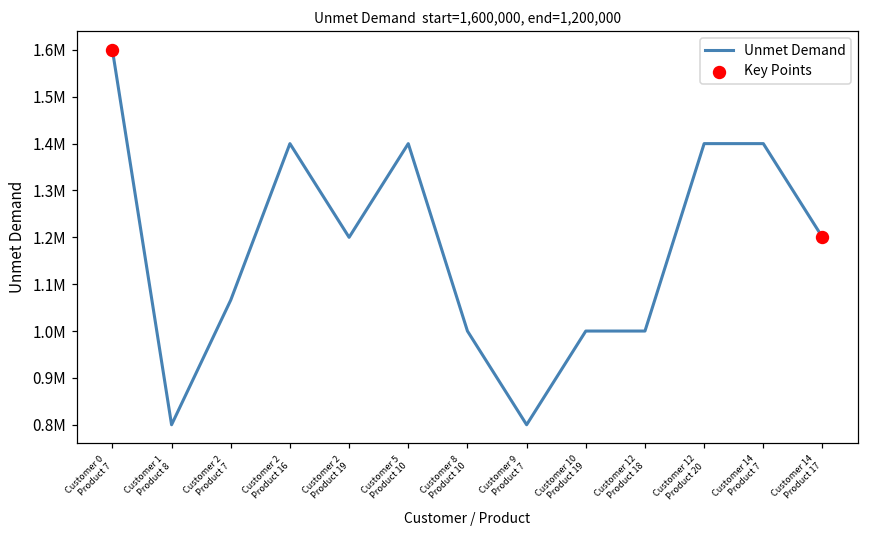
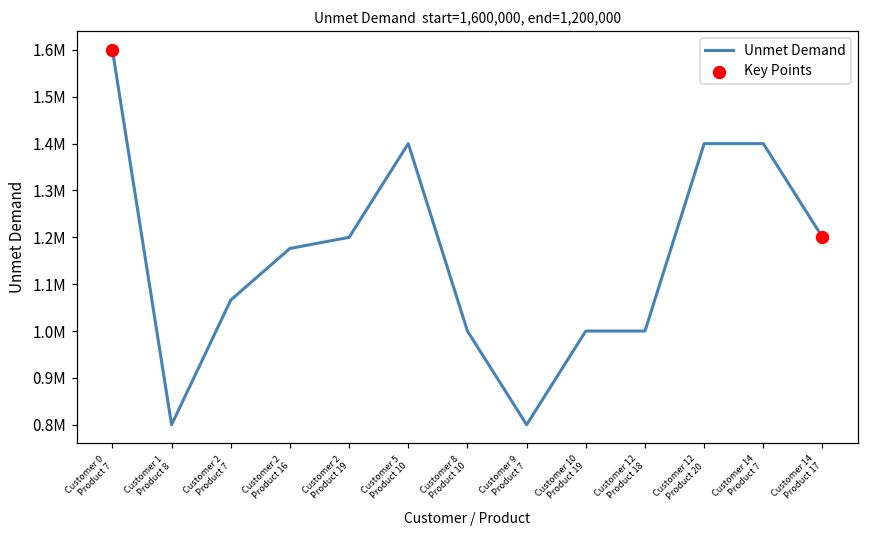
Unmet Demand, Customer 2 Product 16: 1400000 -> 1180000
